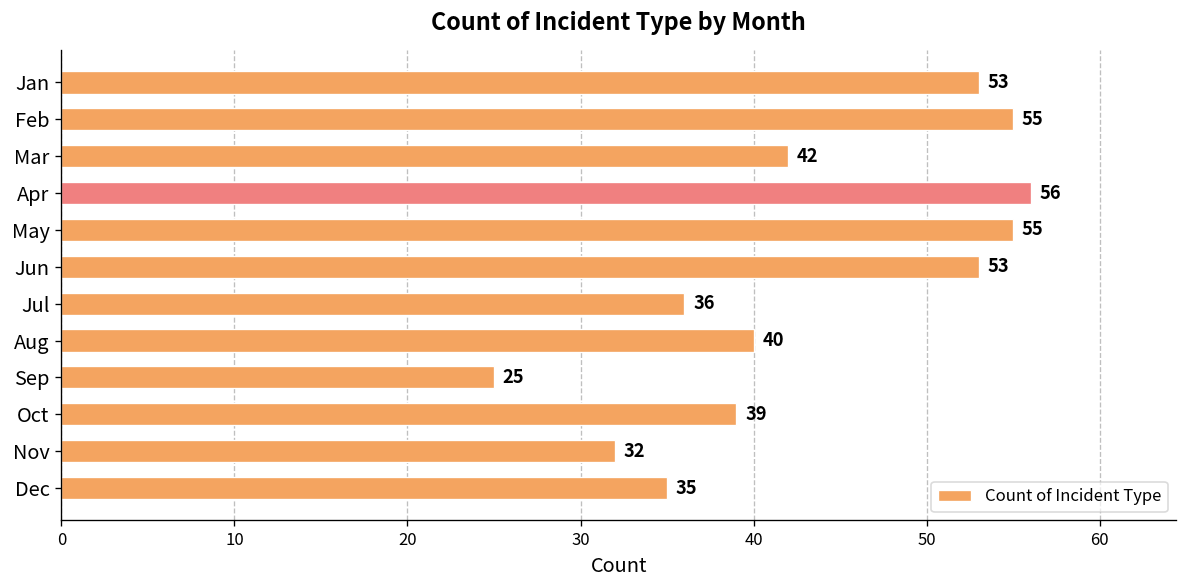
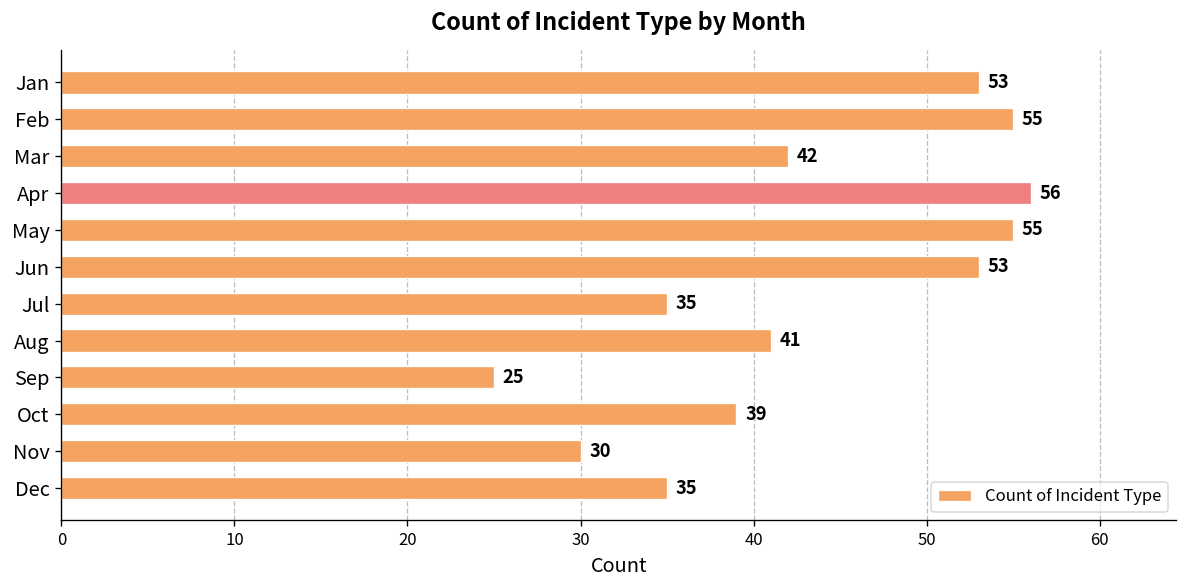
Jul: 36 -> 35
Aug: 40 -> 41
Nov: 32 -> 30
